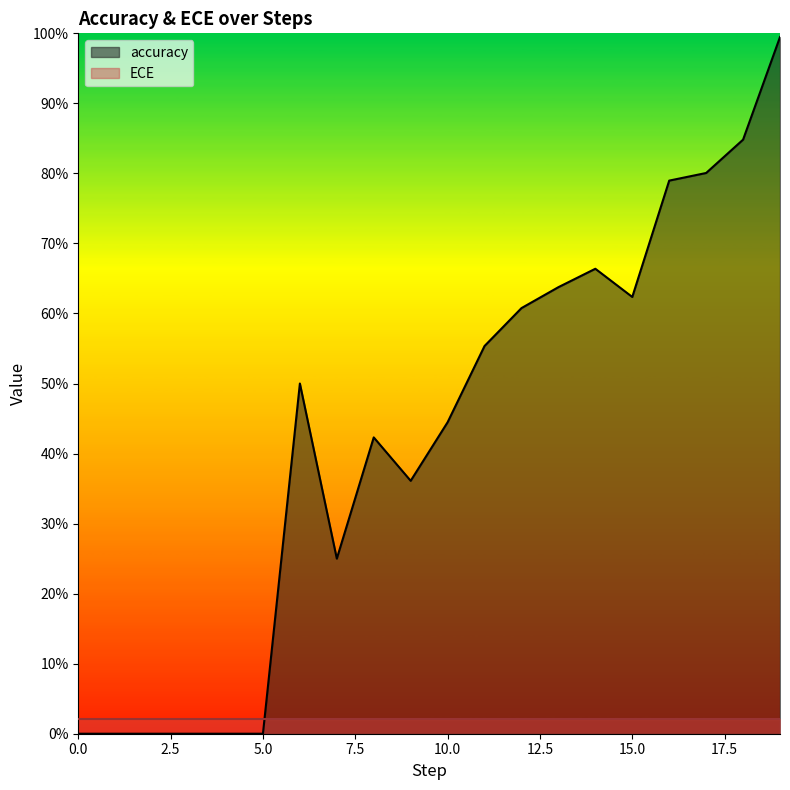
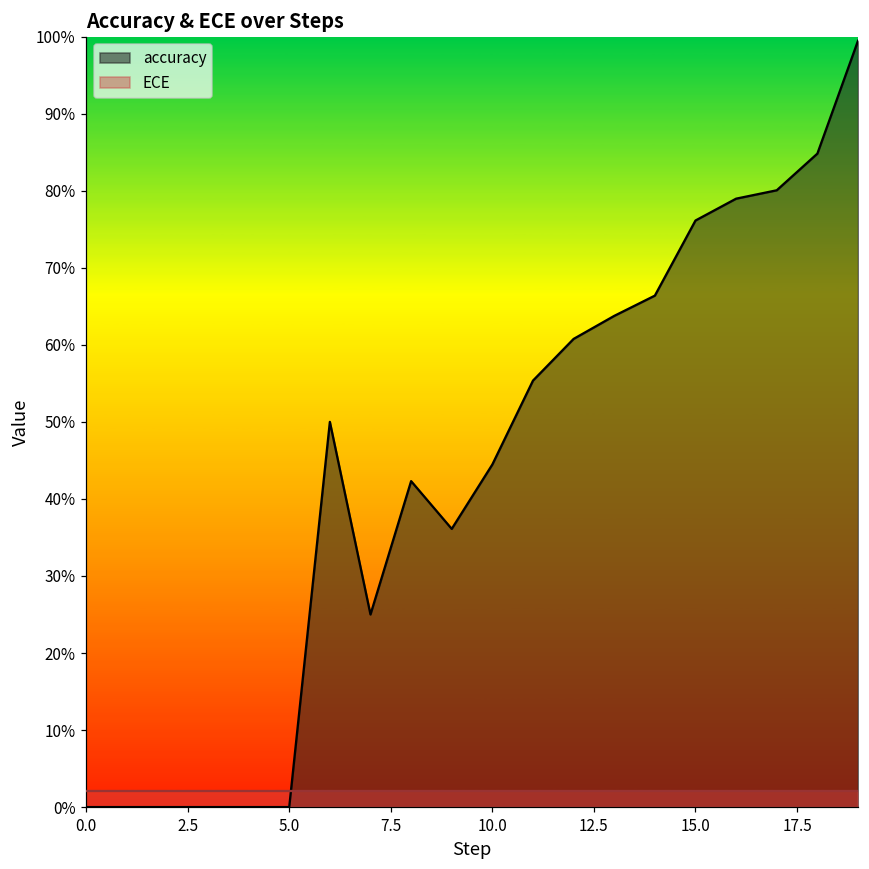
accuracy, 15.0: 62% -> 76%
